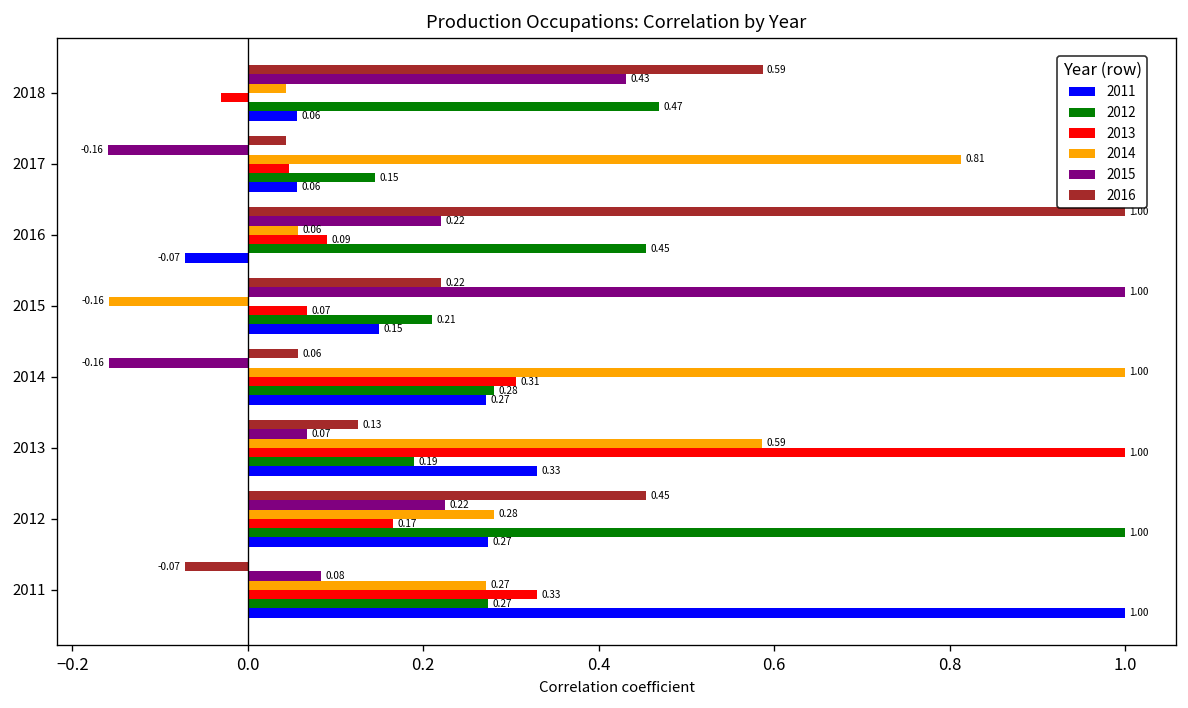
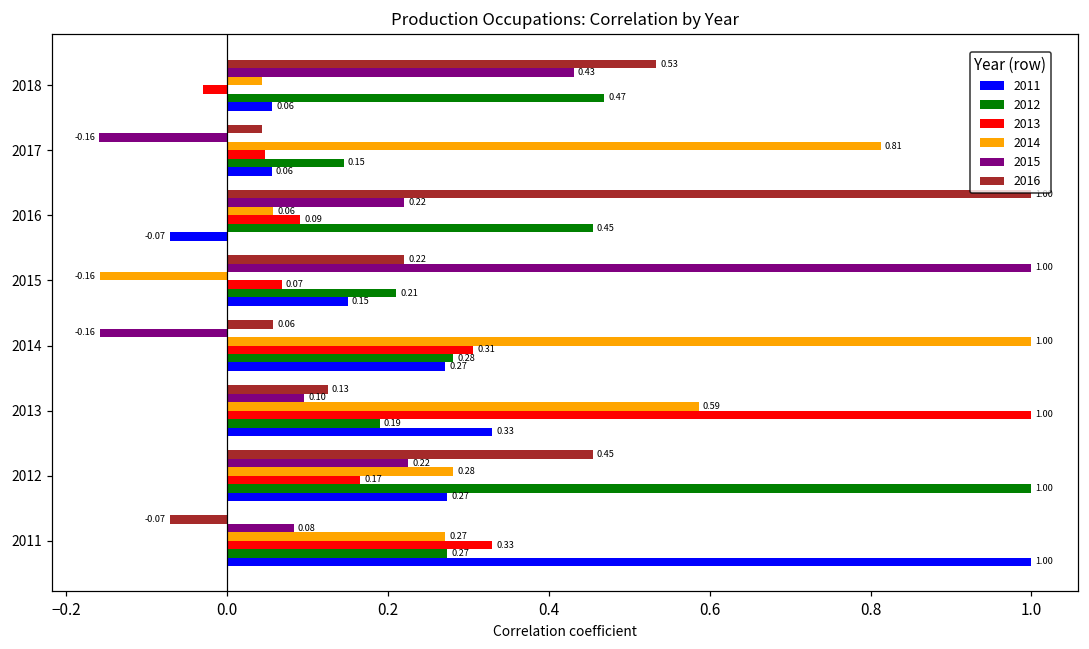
2016, 2018: 0.59 -> 0.53
2015, 2013: 0.07 -> 0.10
